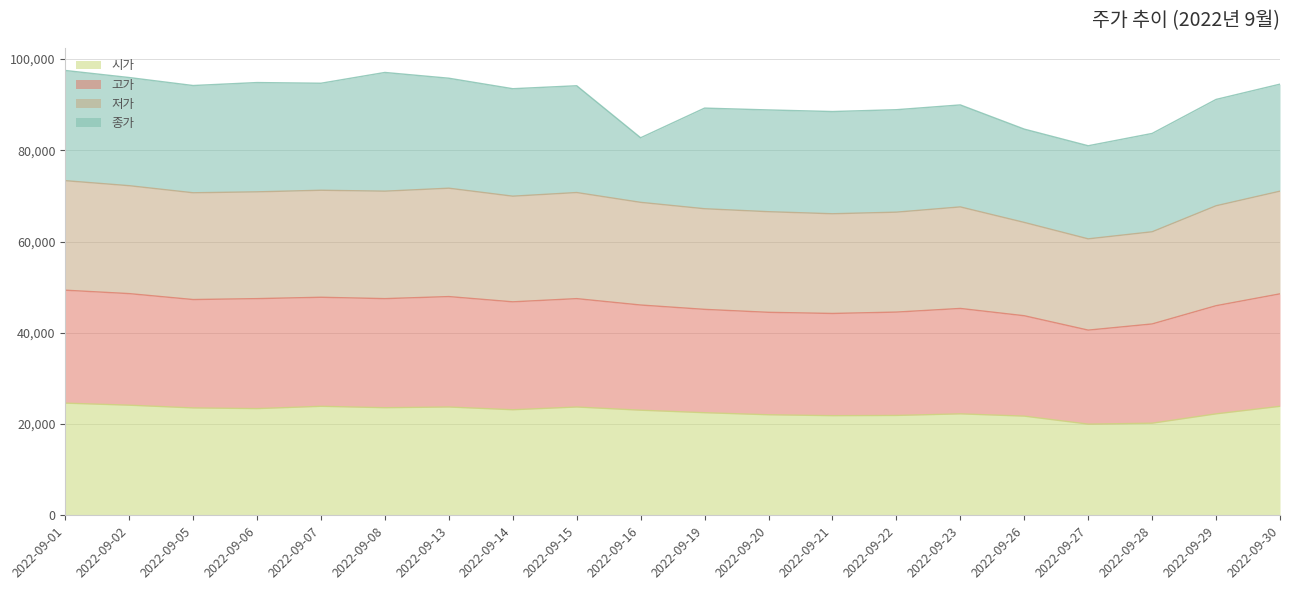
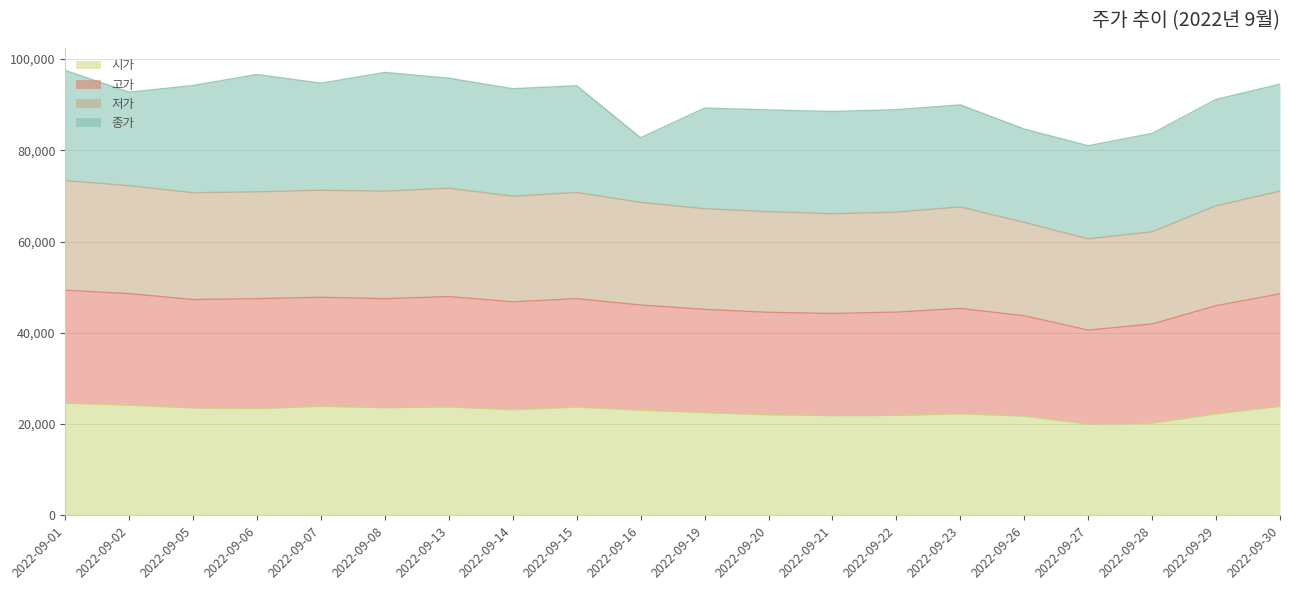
종가, 2022-09-02: 24,000 -> 20,000
종가, 2022-09-06: 24,000 -> 26,000
